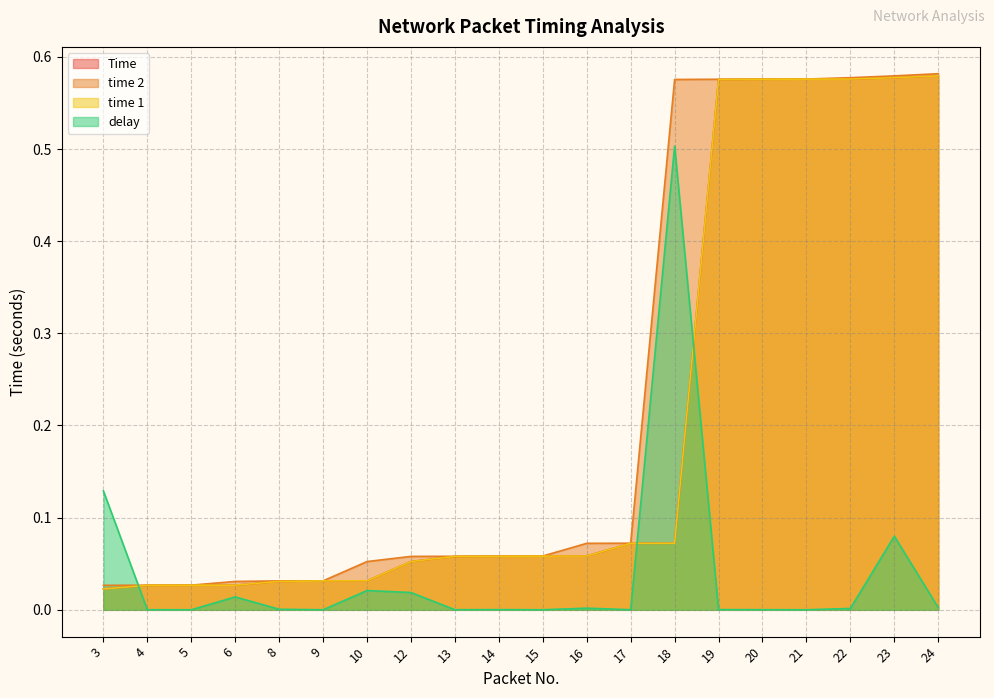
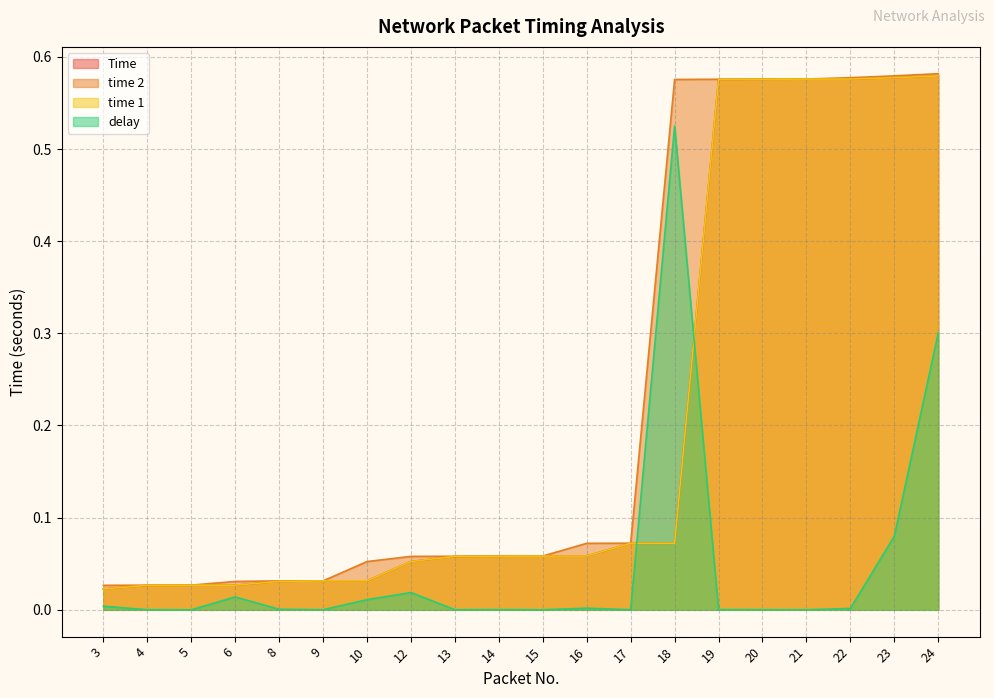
delay, 3: 0.13 -> 0.00
delay, 10: 0.02 -> 0.01
delay, 18: 0.50 -> 0.52
delay, 24: 0.00 -> 0.30
